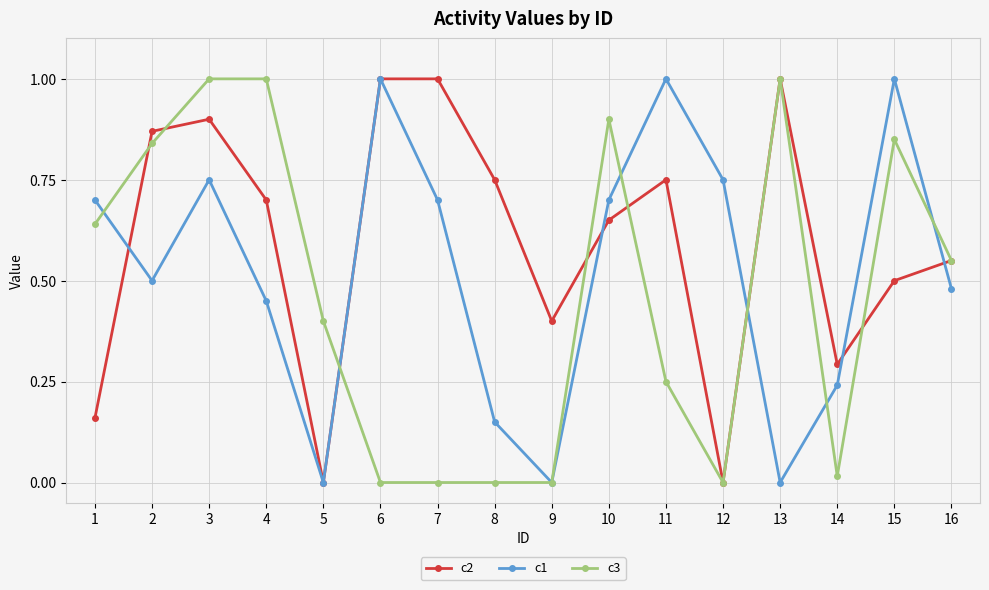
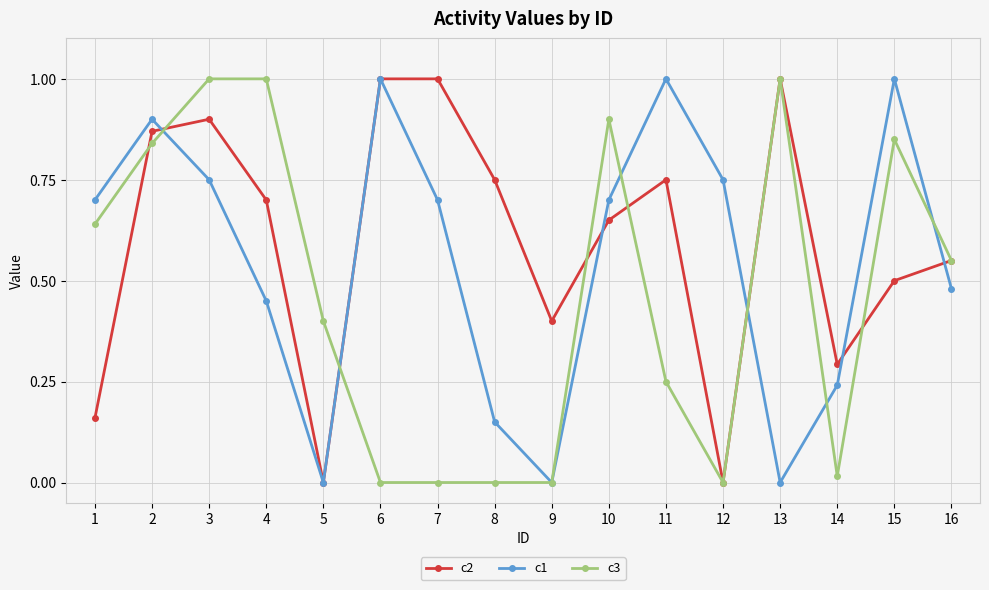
c1, 2: 0.5 -> 0.9
